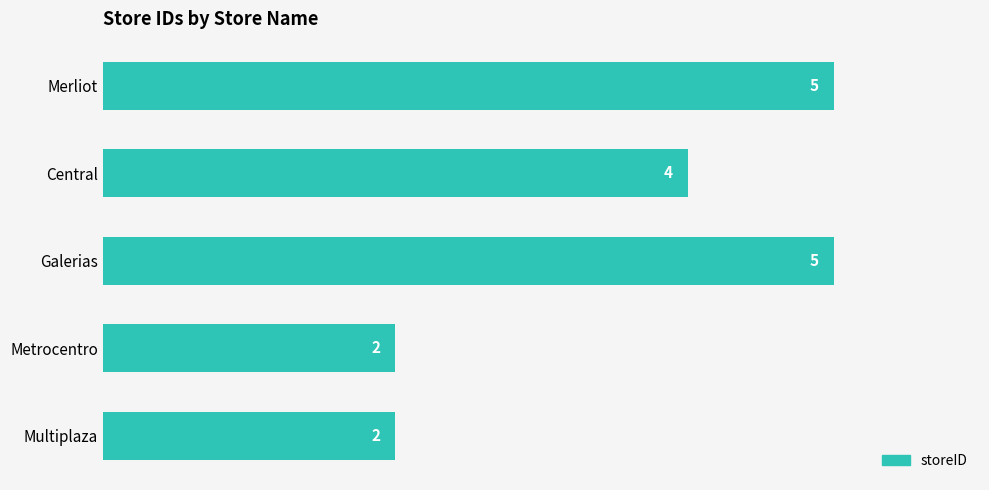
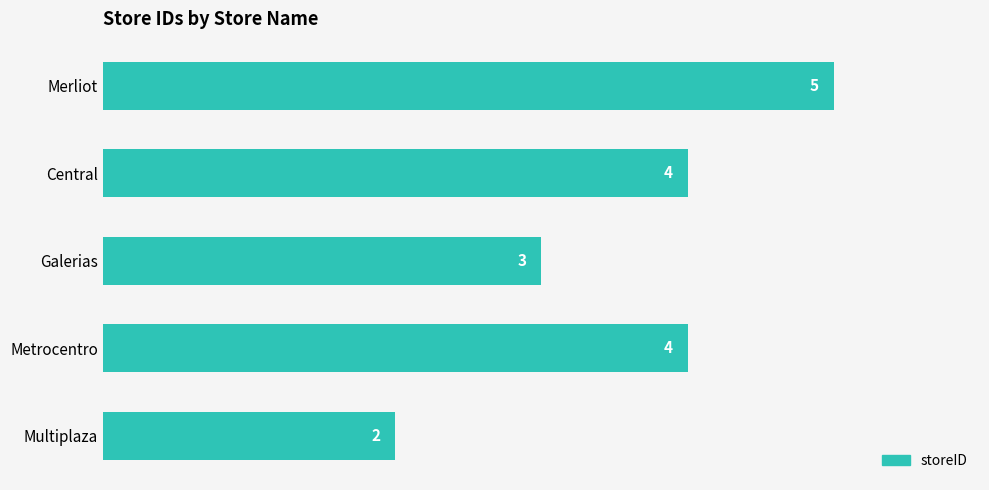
Galerias: 5 -> 3
Metrocentro: 2 -> 4
